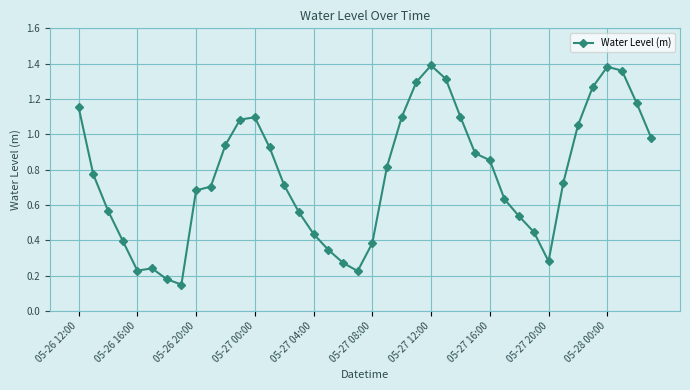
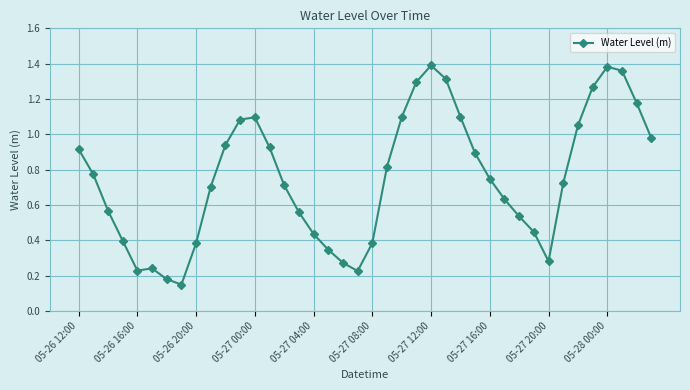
05-26 12:00: 1.15 -> 0.92
05-26 20:00: 0.68 -> 0.38
05-27 16:00: 0.85 -> 0.75
